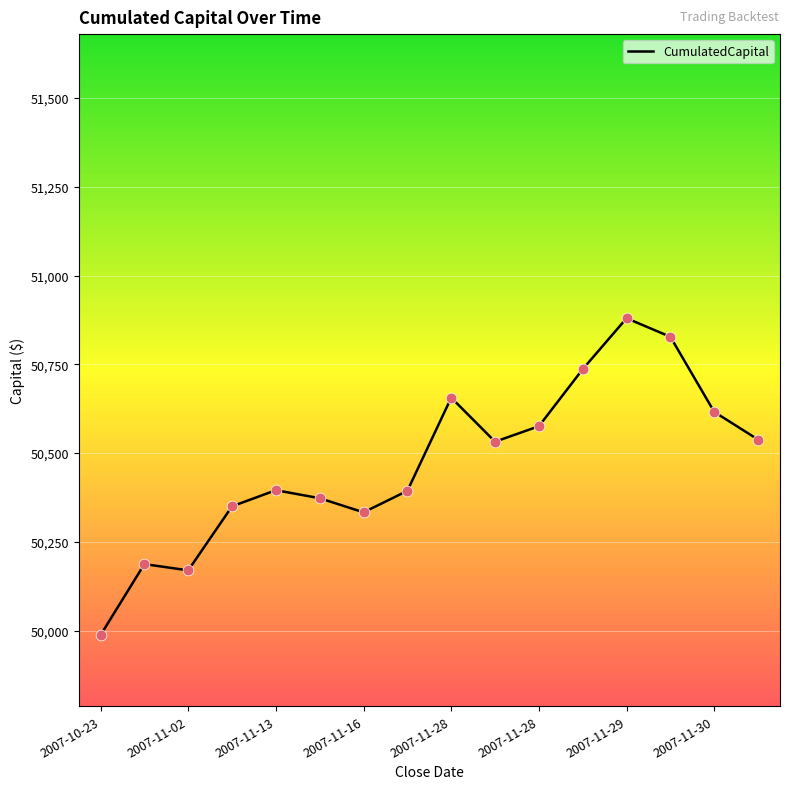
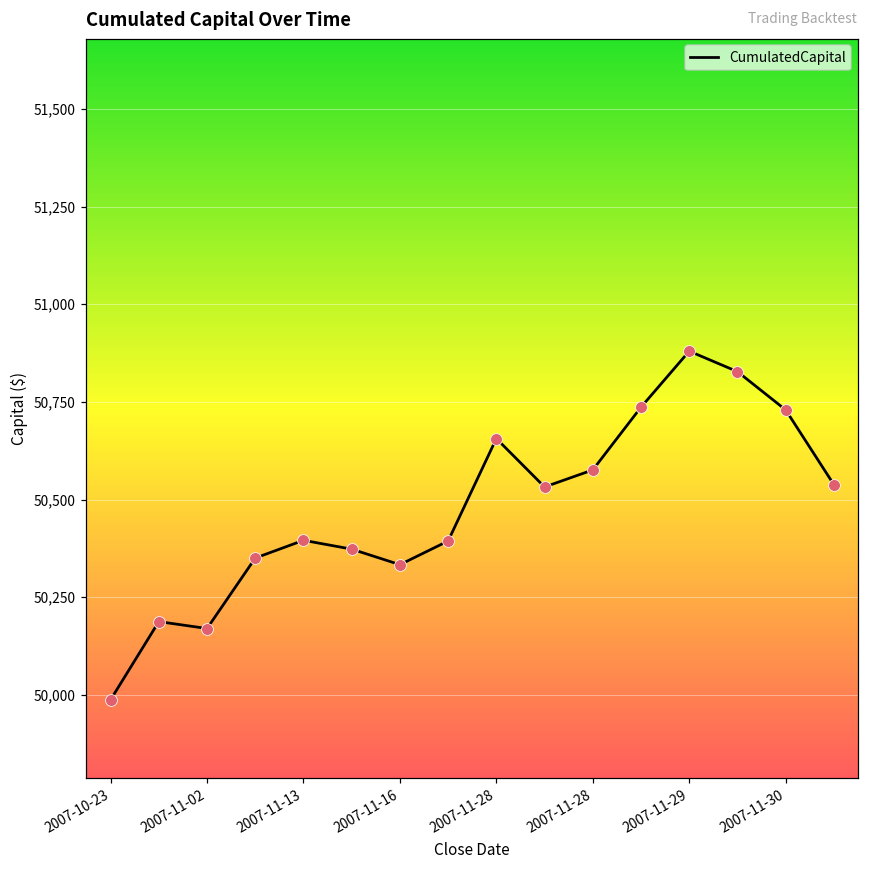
2007-11-30: 50,620 -> 50,730
